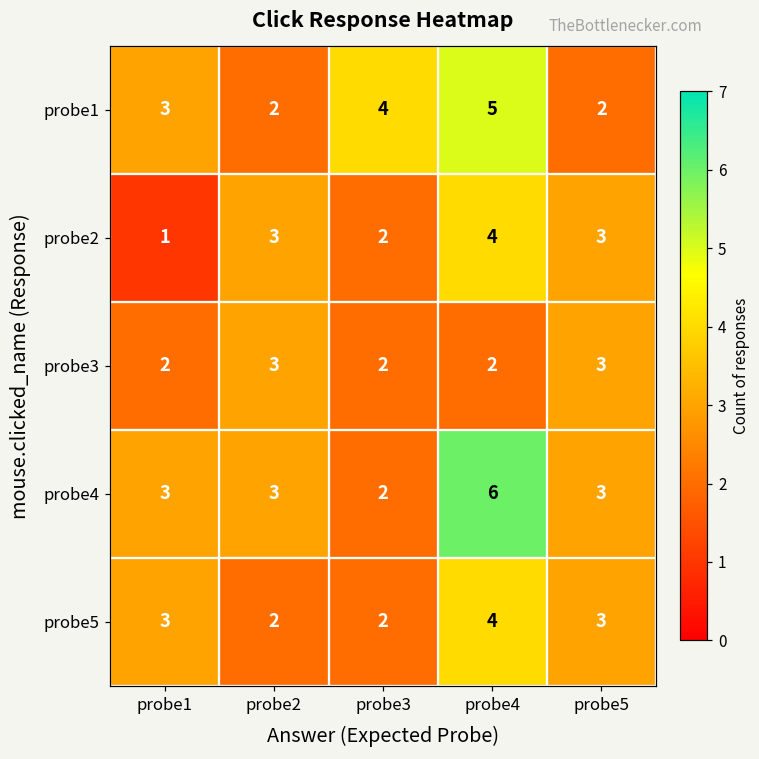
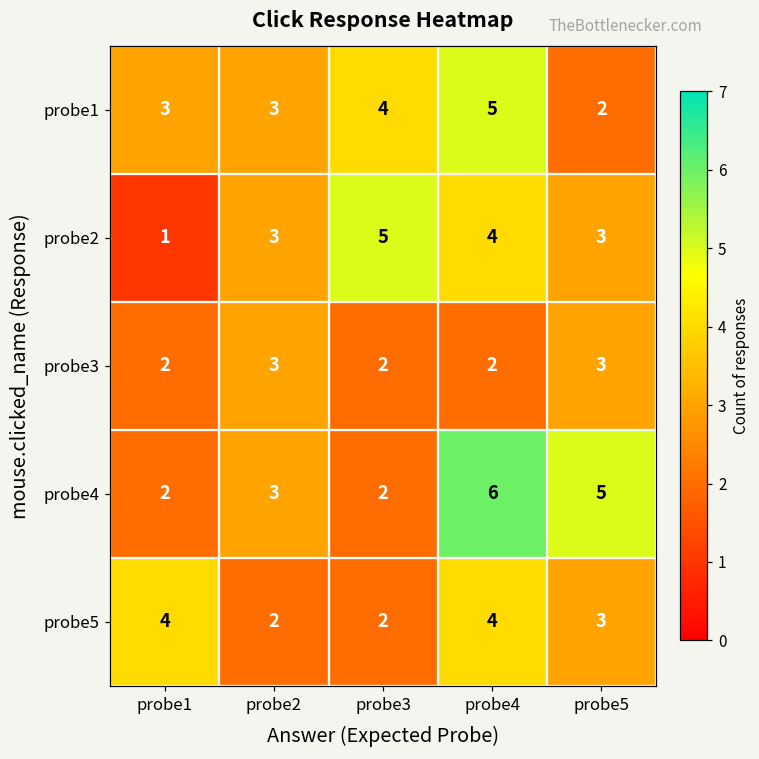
probe1, probe2: 2 -> 3
probe2, probe3: 2 -> 5
probe4, probe1: 3 -> 2
probe4, probe5: 3 -> 5
probe5, probe1: 3 -> 4
